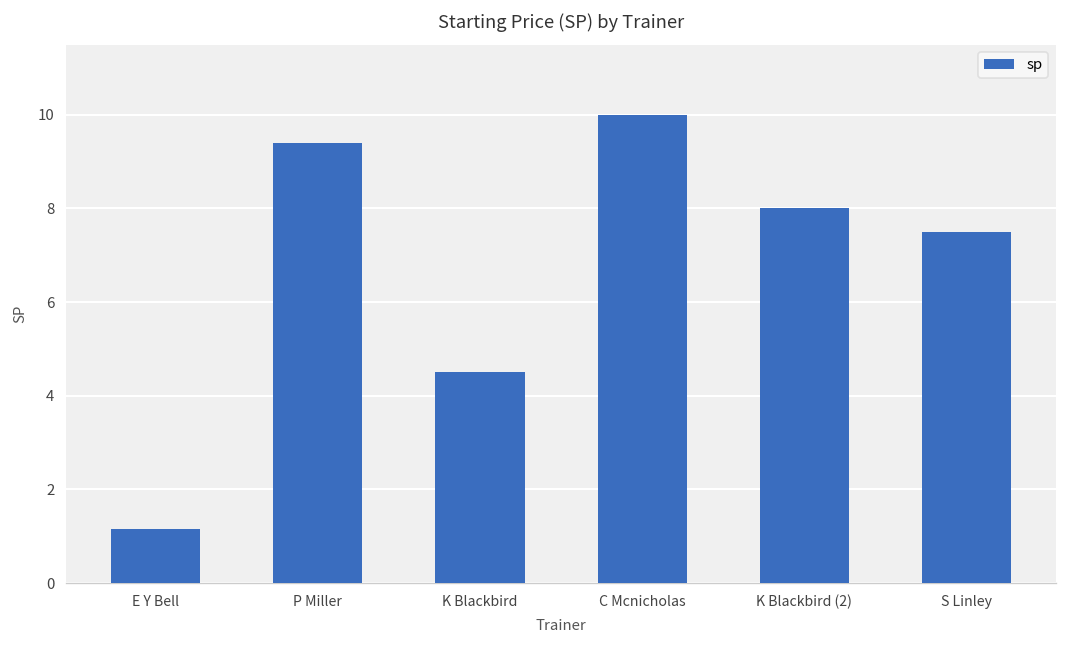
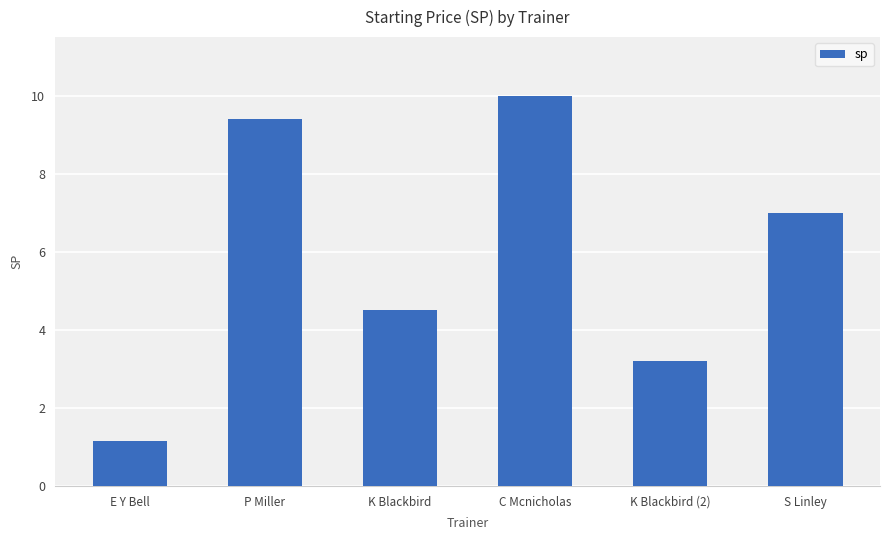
K Blackbird (2): 8.0 -> 3.2
S Linley: 7.5 -> 7.0
